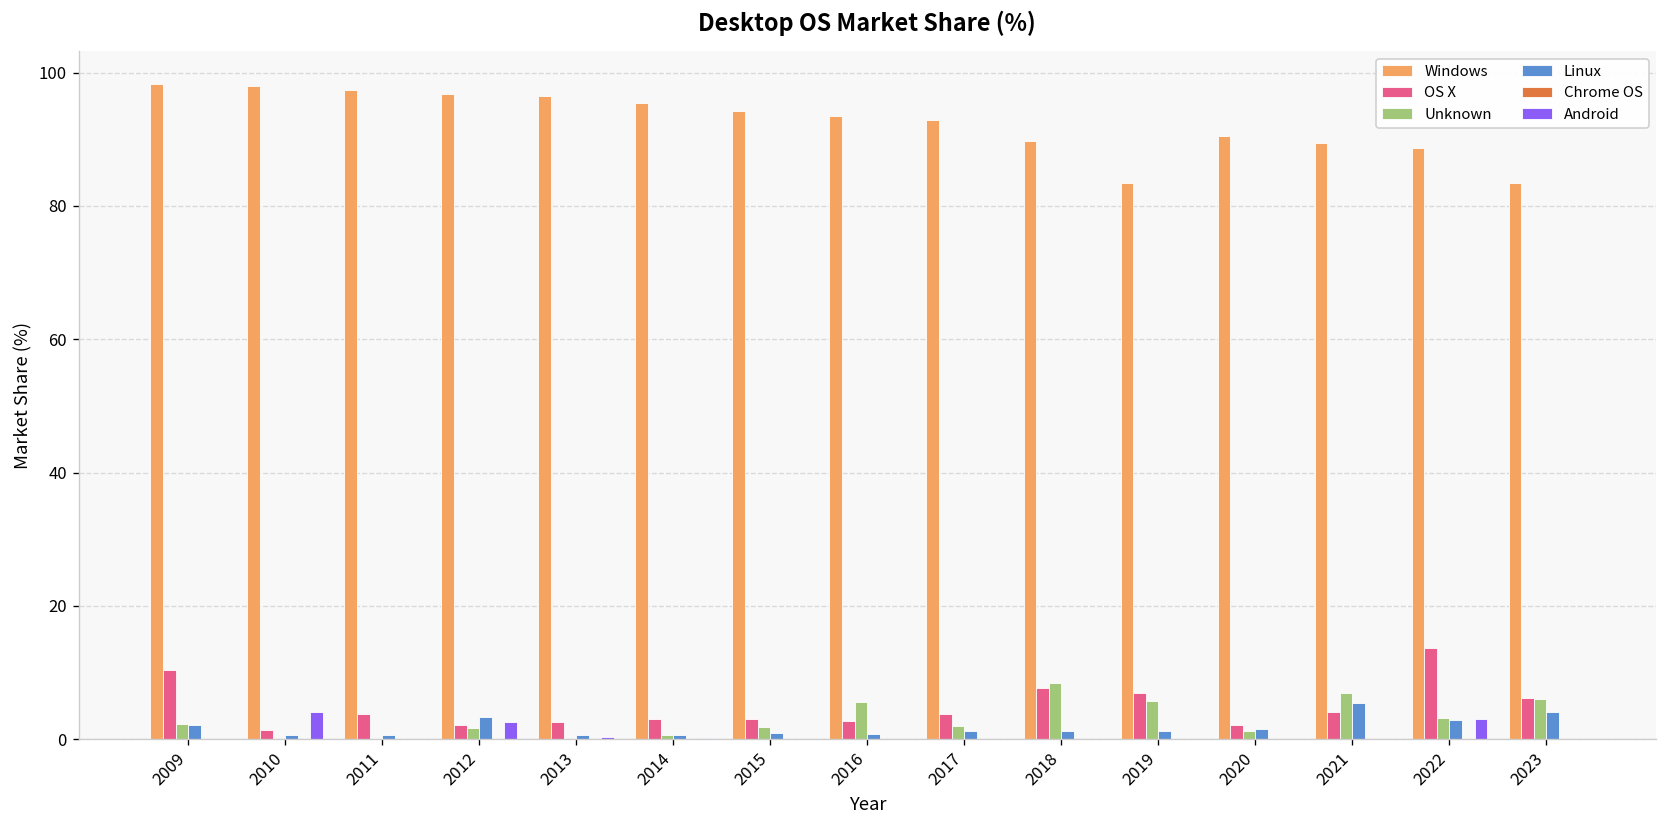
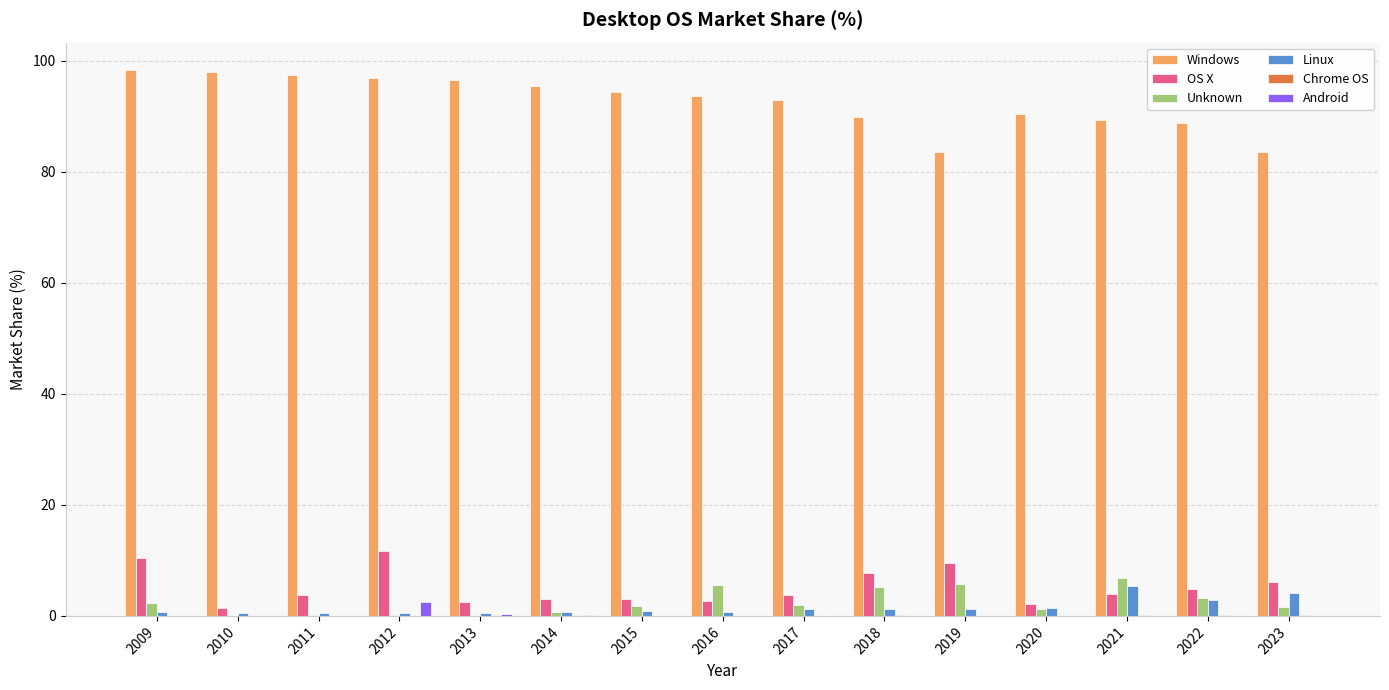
Linux, 2009: 2 -> 1
Android, 2010: 4 -> 0
OS X, 2012: 2 -> 12
Unknown, 2012: 2 -> 0
Linux, 2012: 3 -> 1
Unknown, 2018: 8 -> 5
OS X, 2019: 7 -> 10
OS X, 2022: 14 -> 5
Android, 2022: 3 -> 0
Unknown, 2023: 6 -> 2
